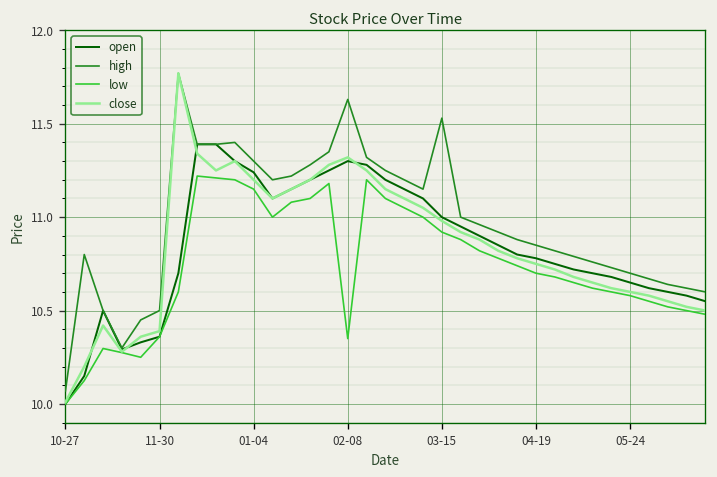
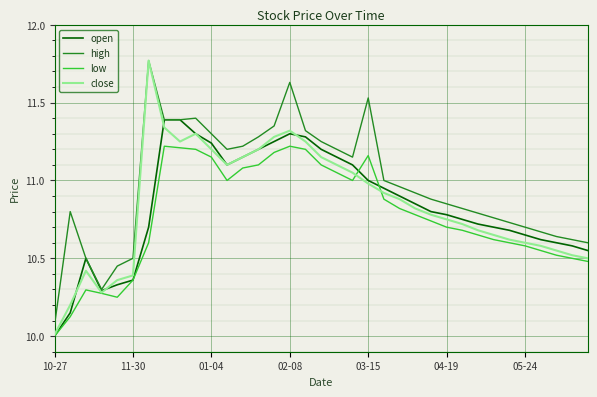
low, 02-08: 10.35 -> 11.22
low, 03-15: 10.92 -> 11.16
